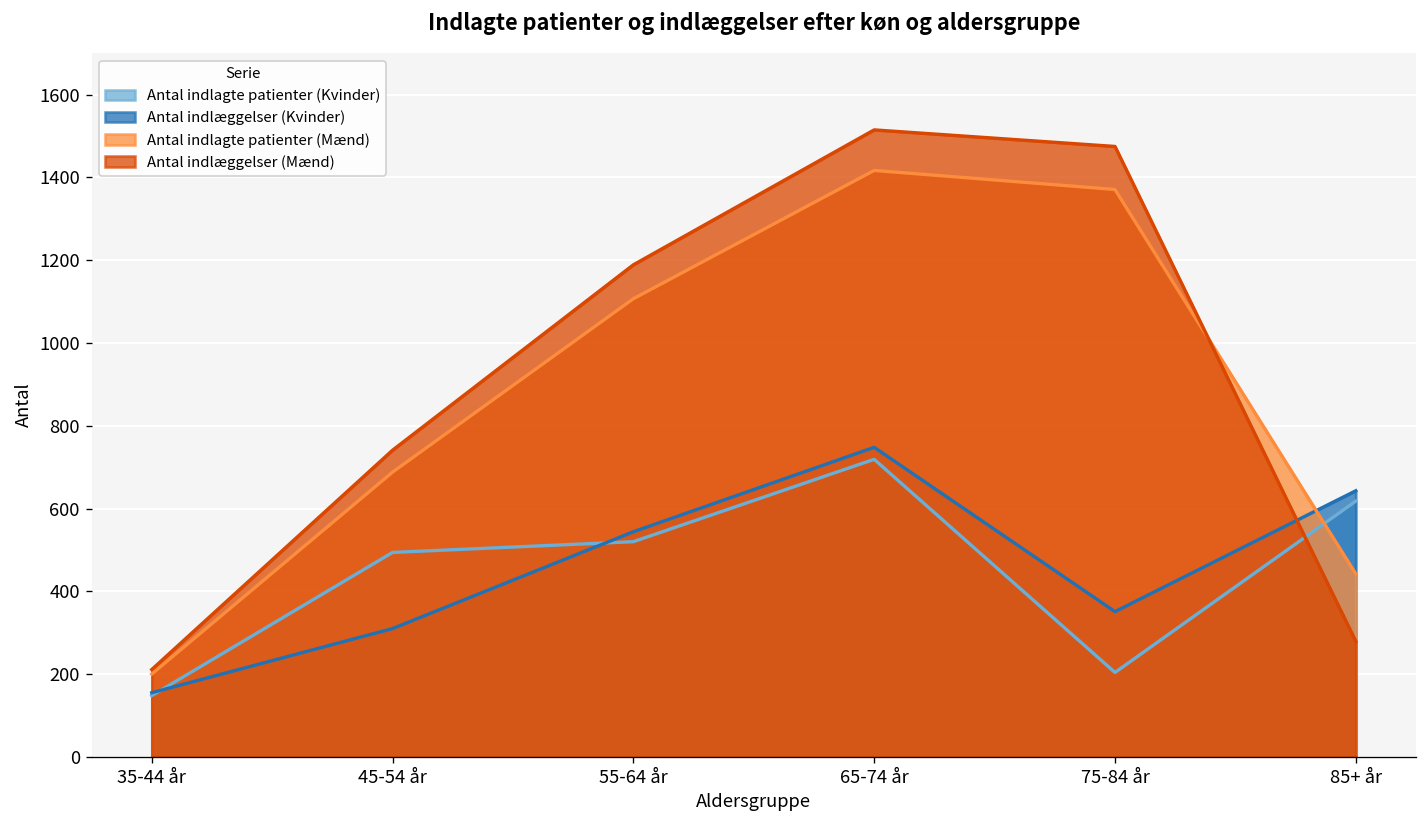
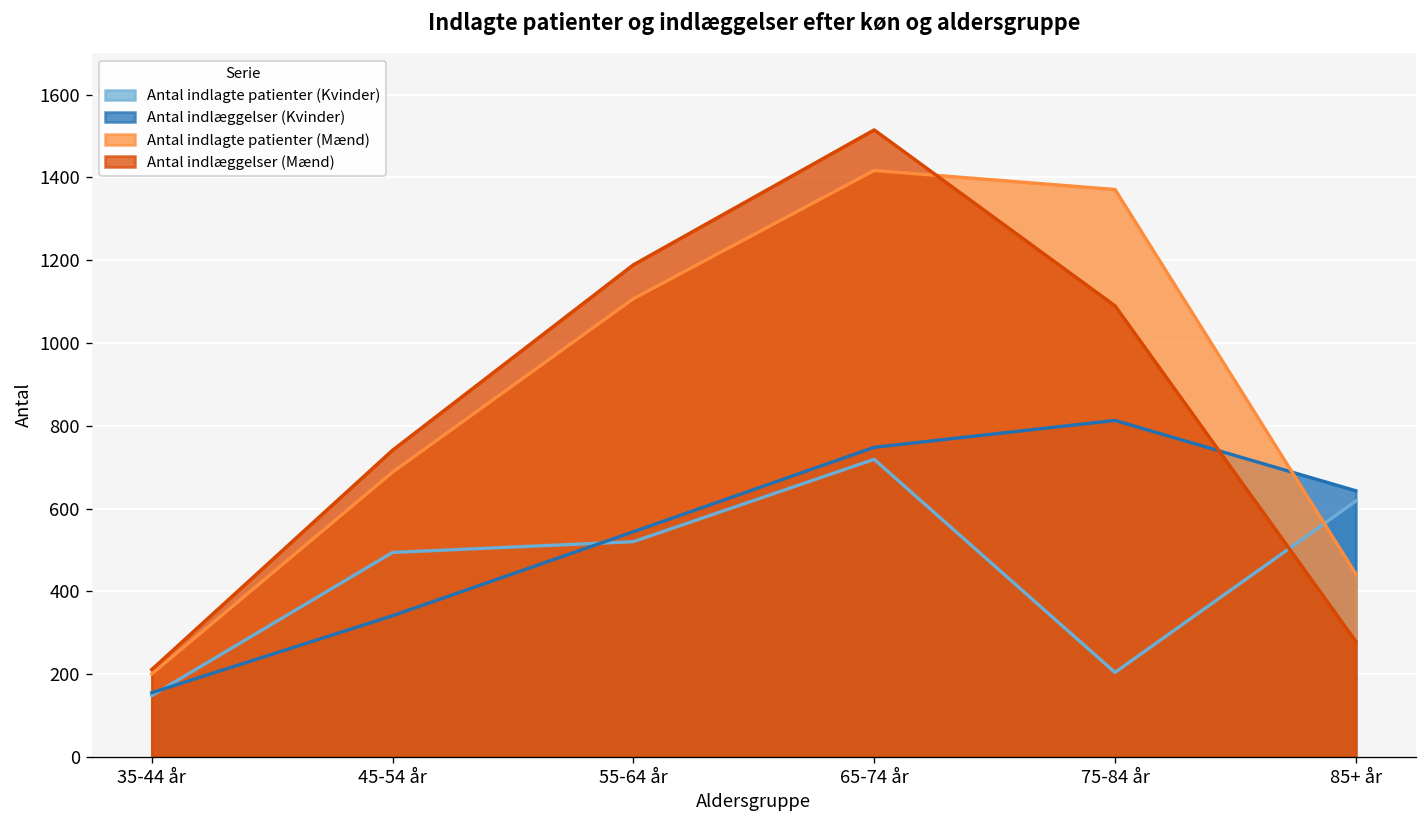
Antal indlæggelser (Kvinder), 45-54 år: 310 -> 340
Antal indlæggelser (Kvinder), 75-84 år: 350 -> 810
Antal indlæggelser (Mænd), 75-84 år: 1480 -> 1090
